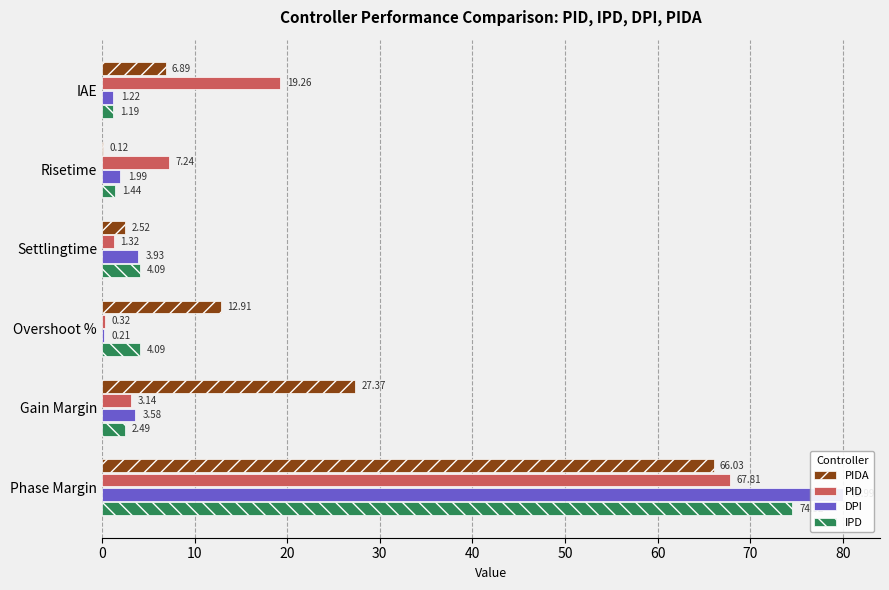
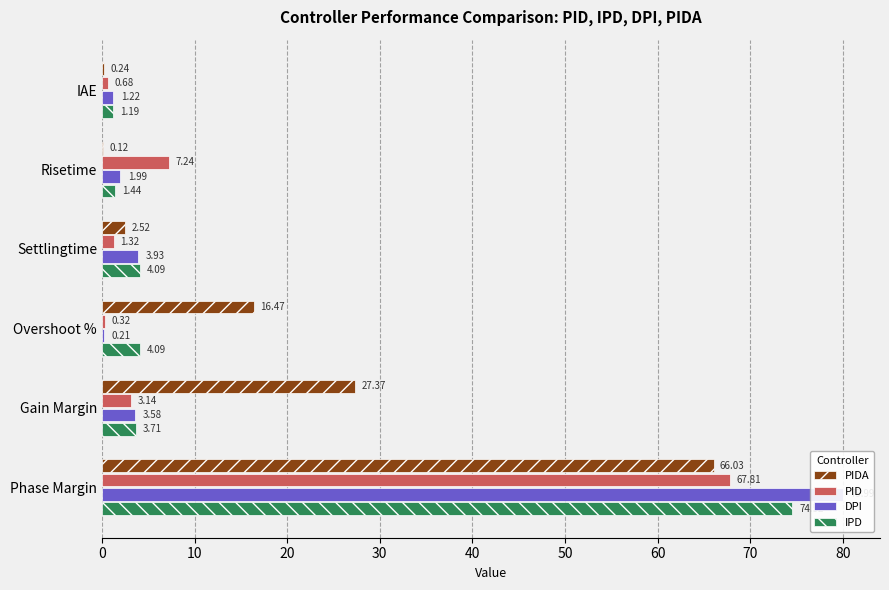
PIDA, IAE: 6.89 -> 0.24
PID, IAE: 19.26 -> 0.68
PIDA, Overshoot %: 12.91 -> 16.47
IPD, Gain Margin: 2.49 -> 3.71
